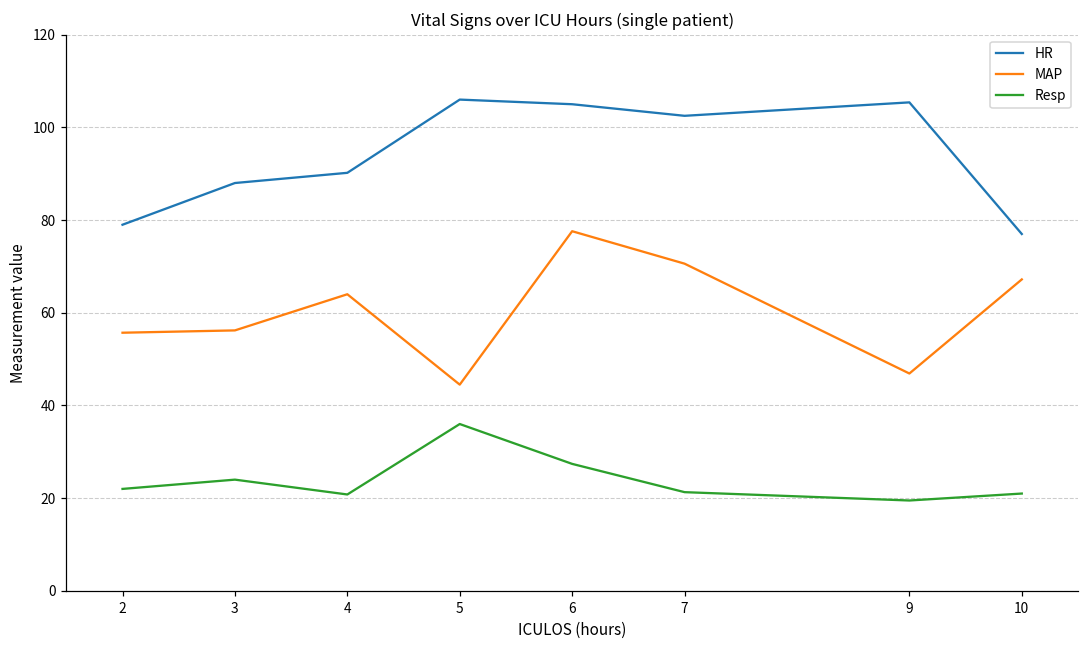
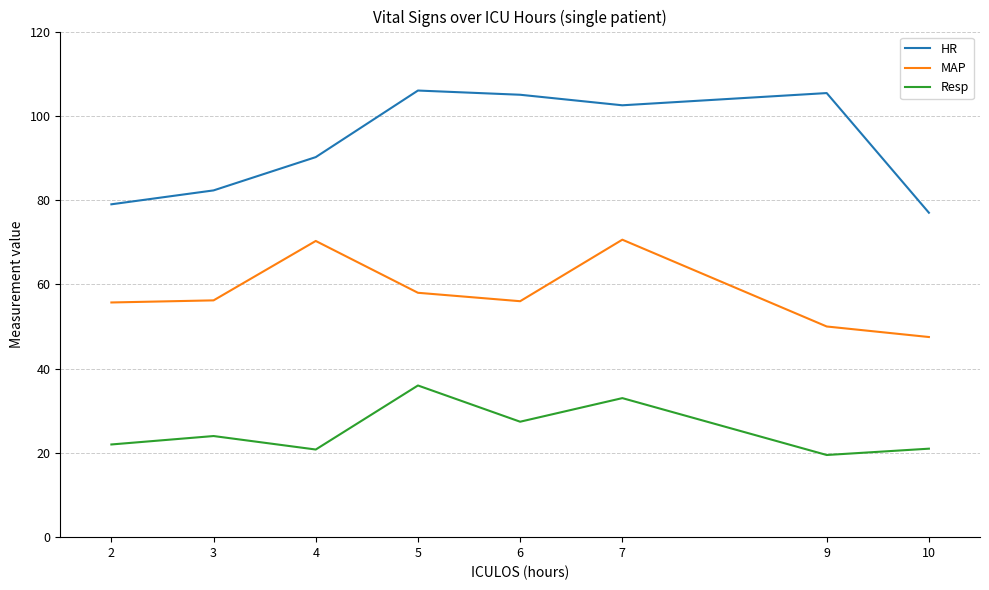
HR, 3: 88 -> 82
MAP, 4: 64 -> 70
MAP, 5: 45 -> 58
MAP, 6: 78 -> 56
Resp, 7: 21 -> 33
MAP, 9: 47 -> 50
MAP, 10: 67 -> 48
